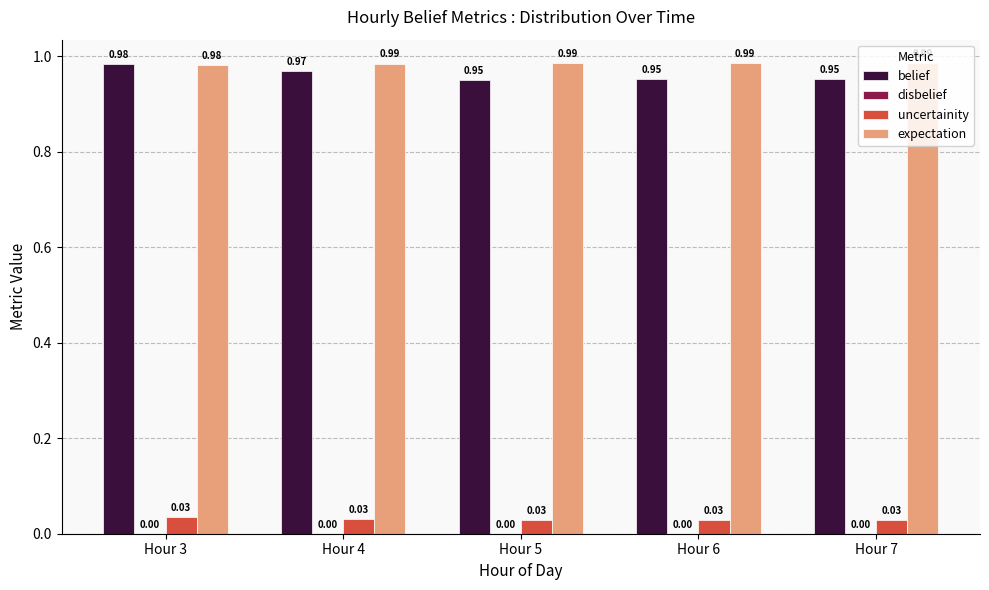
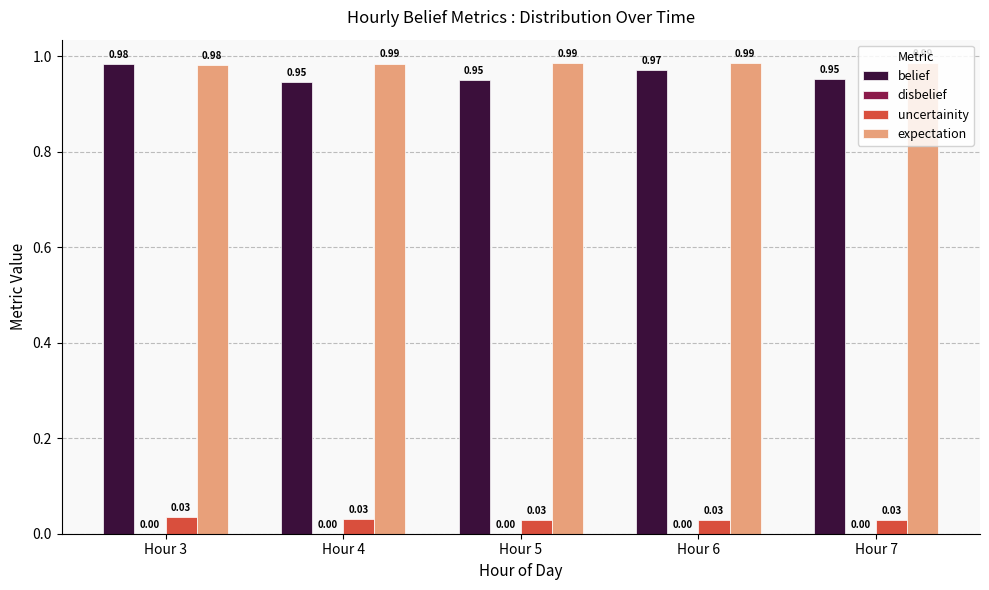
belief, Hour 4: 0.97 -> 0.95
belief, Hour 6: 0.95 -> 0.97
